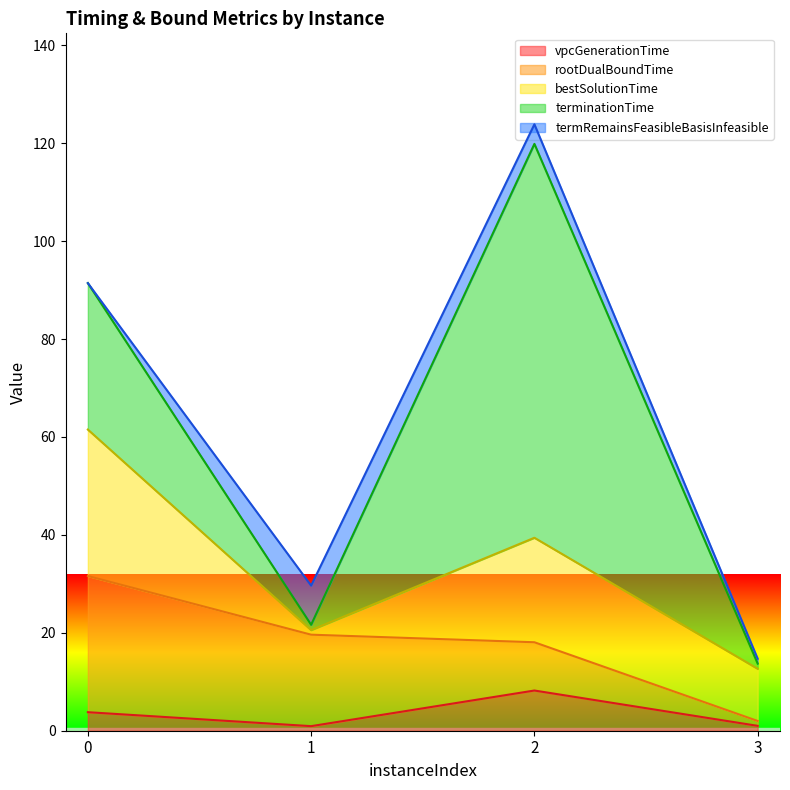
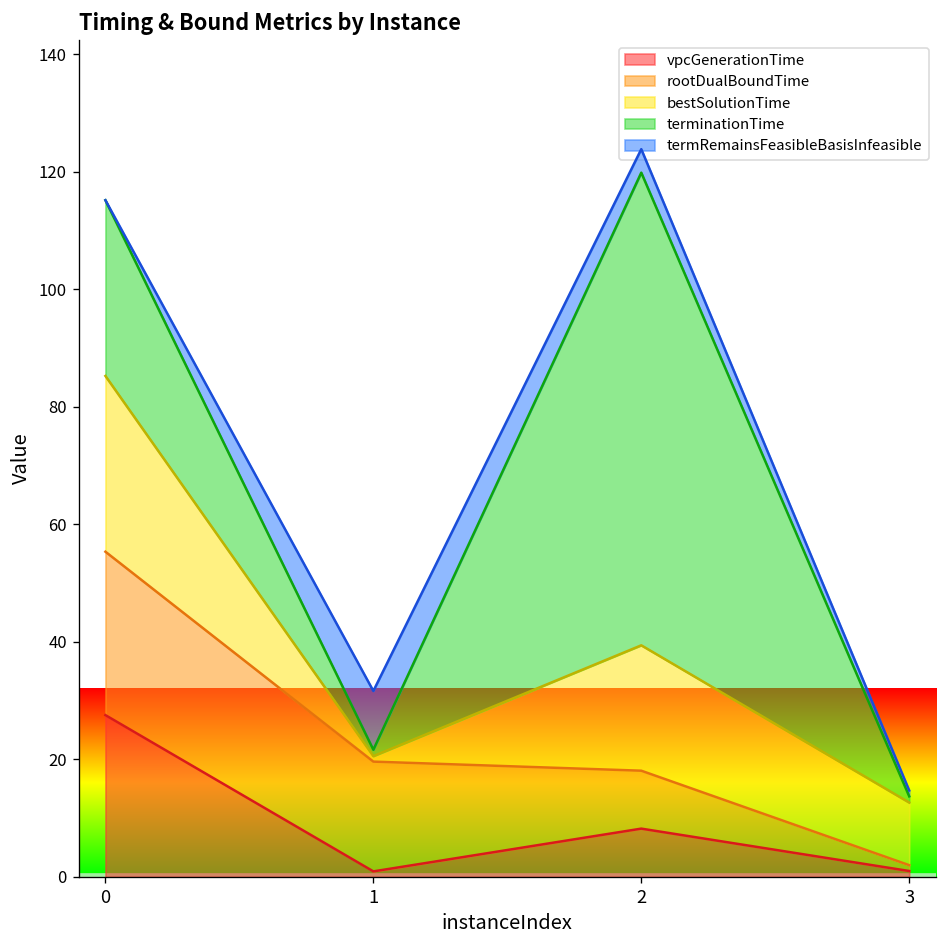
vpcGenerationTime, 0: 4 -> 28
termRemainsFeasibleBasisInfeasible, 1: 8 -> 10
